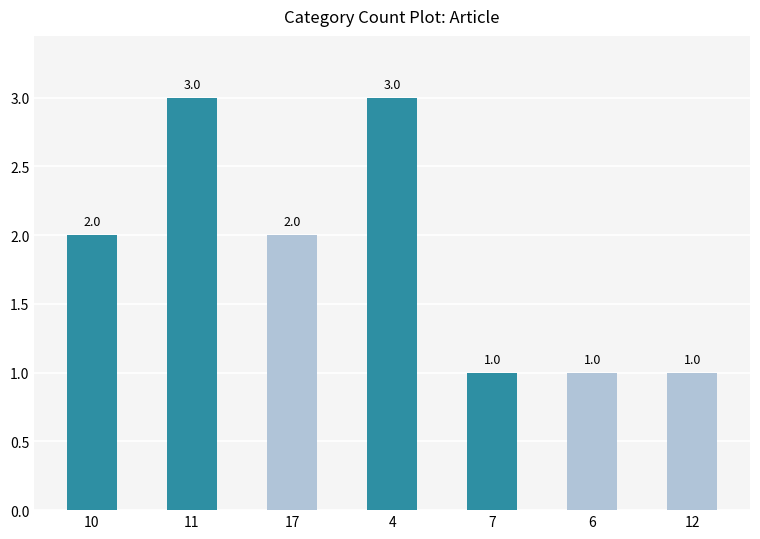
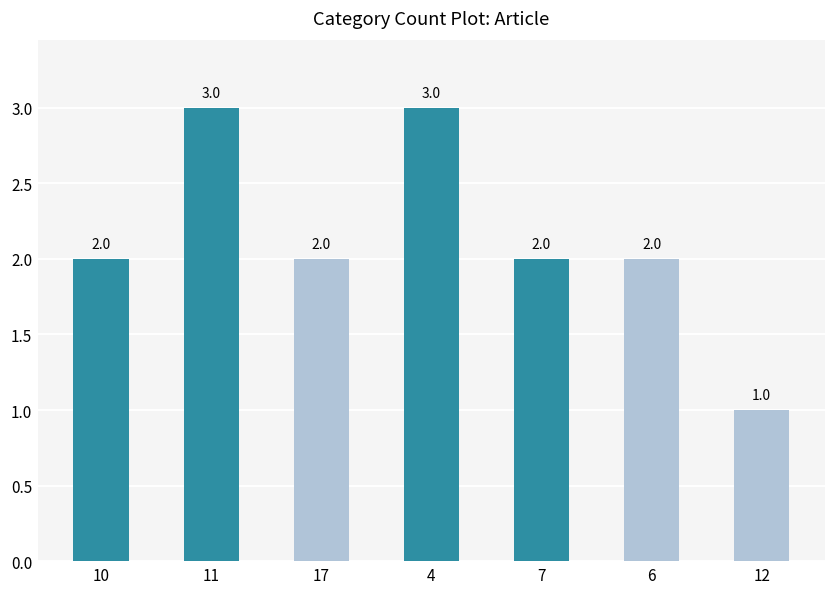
7: 1.0 -> 2.0
6: 1.0 -> 2.0
